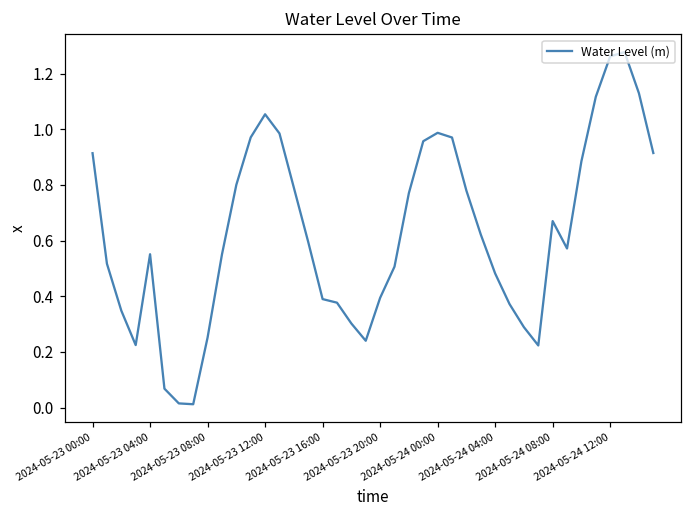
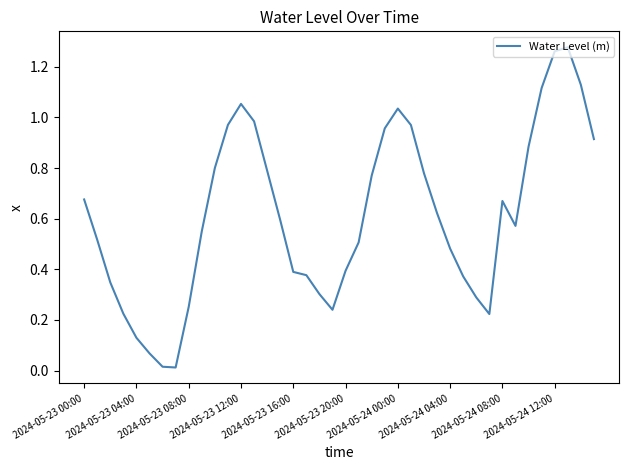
2024-05-23 00:00: 0.91 -> 0.68
2024-05-23 04:00: 0.55 -> 0.13
2024-05-24 00:00: 0.99 -> 1.04
